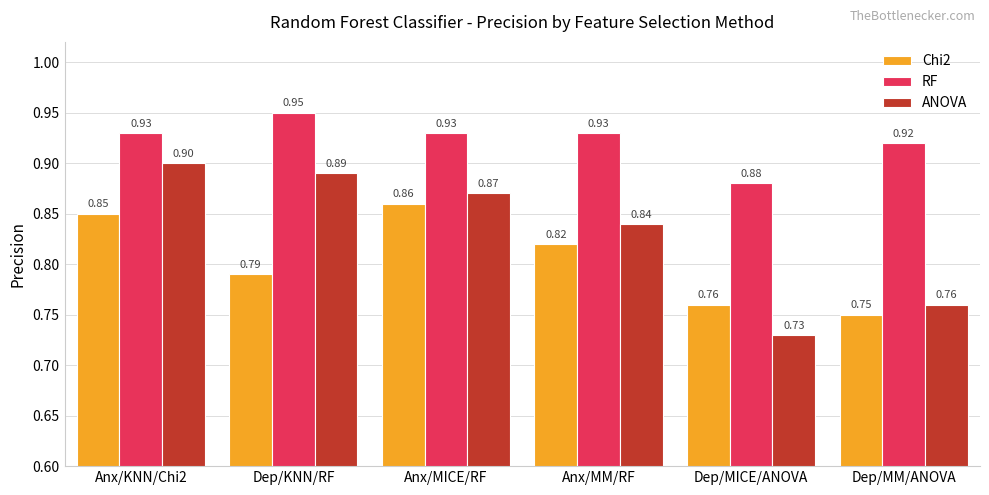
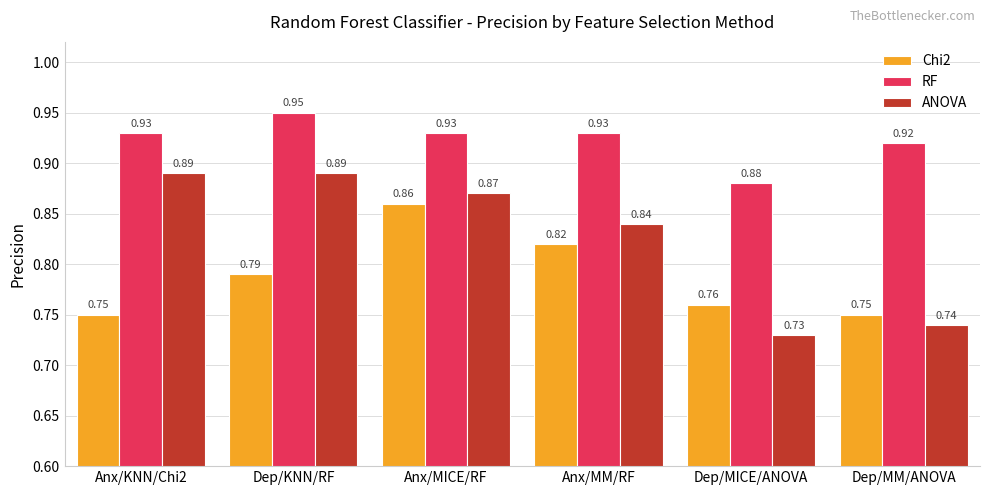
Chi2, Anx/KNN/Chi2: 0.85 -> 0.75
ANOVA, Anx/KNN/Chi2: 0.90 -> 0.89
ANOVA, Dep/MM/ANOVA: 0.76 -> 0.74
